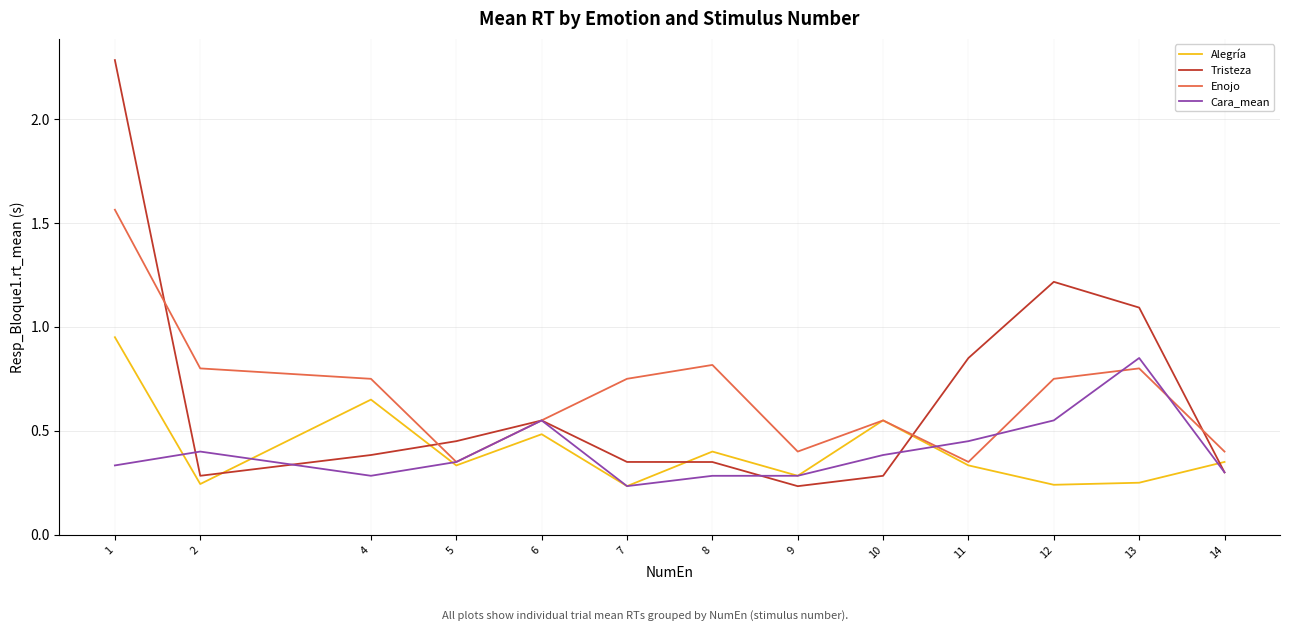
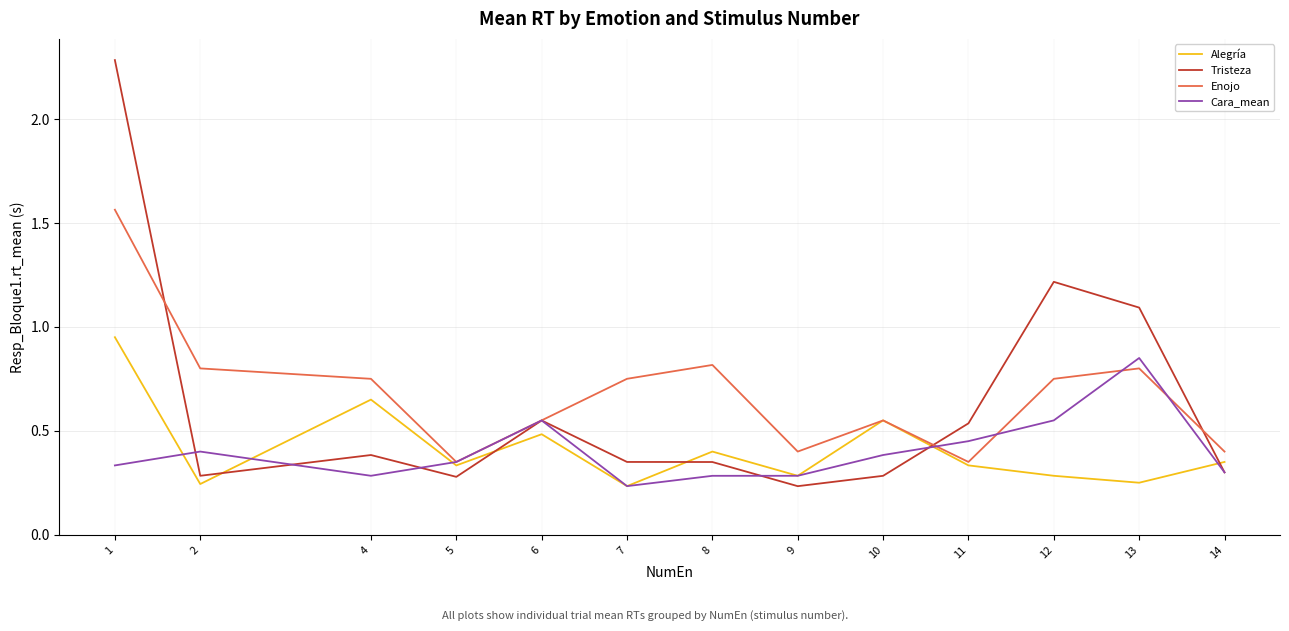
Tristeza, 5: 0.45 -> 0.28
Tristeza, 11: 0.85 -> 0.54
Alegría, 12: 0.24 -> 0.28
